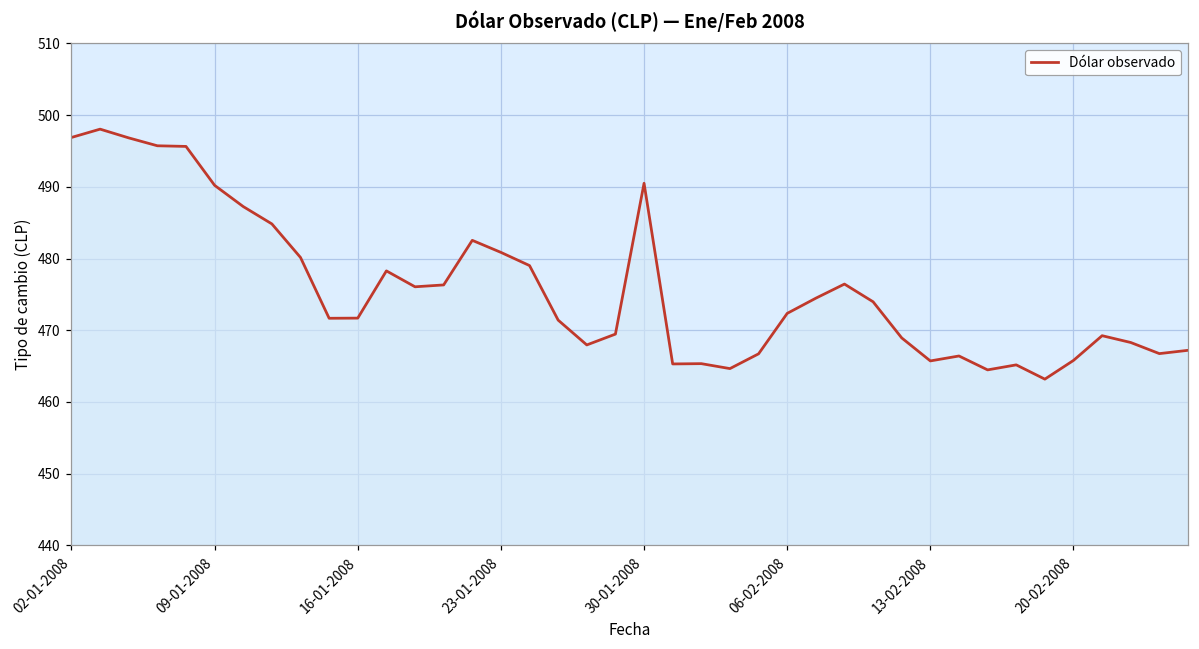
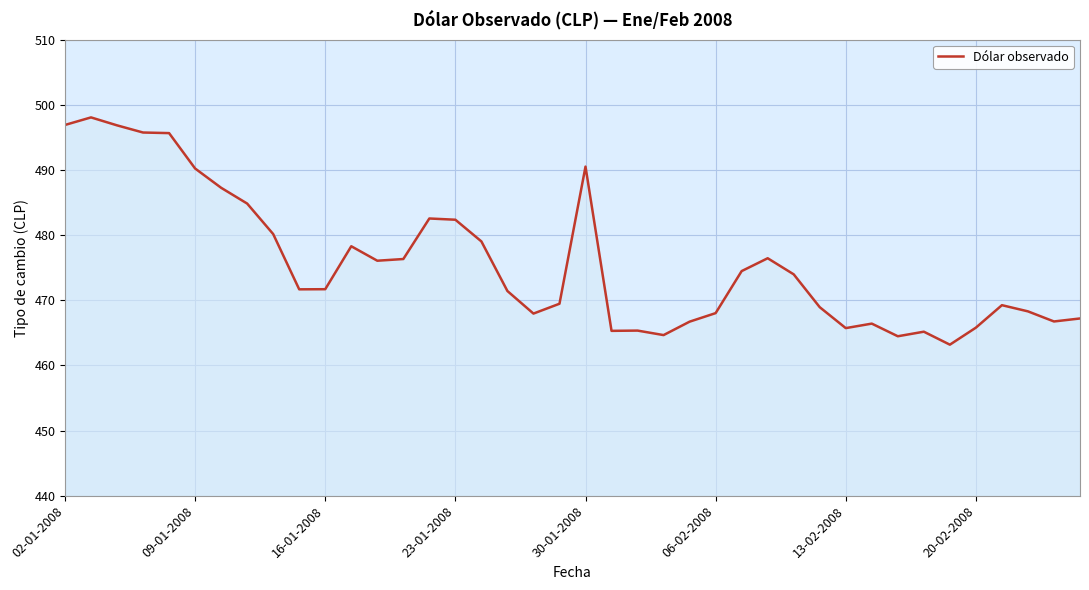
23-01-2008: 481 -> 482
06-02-2008: 472 -> 468
